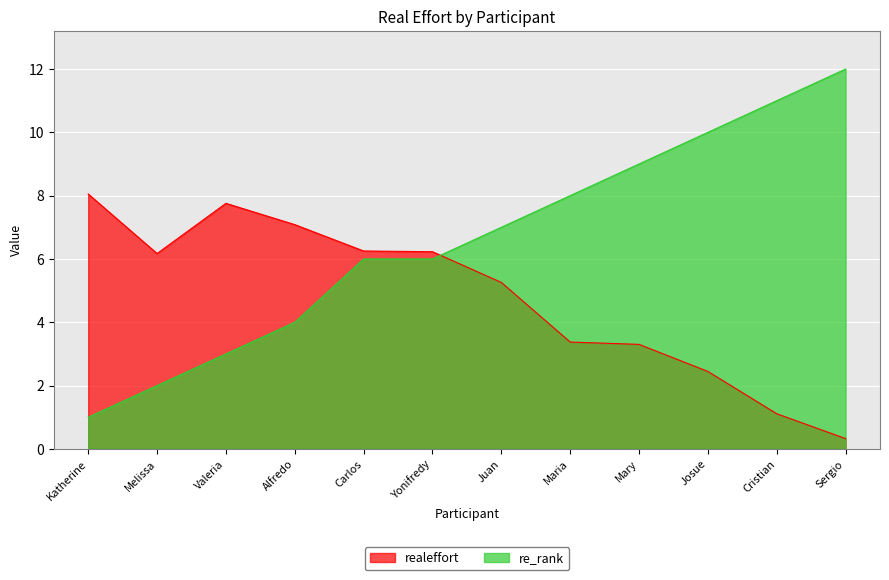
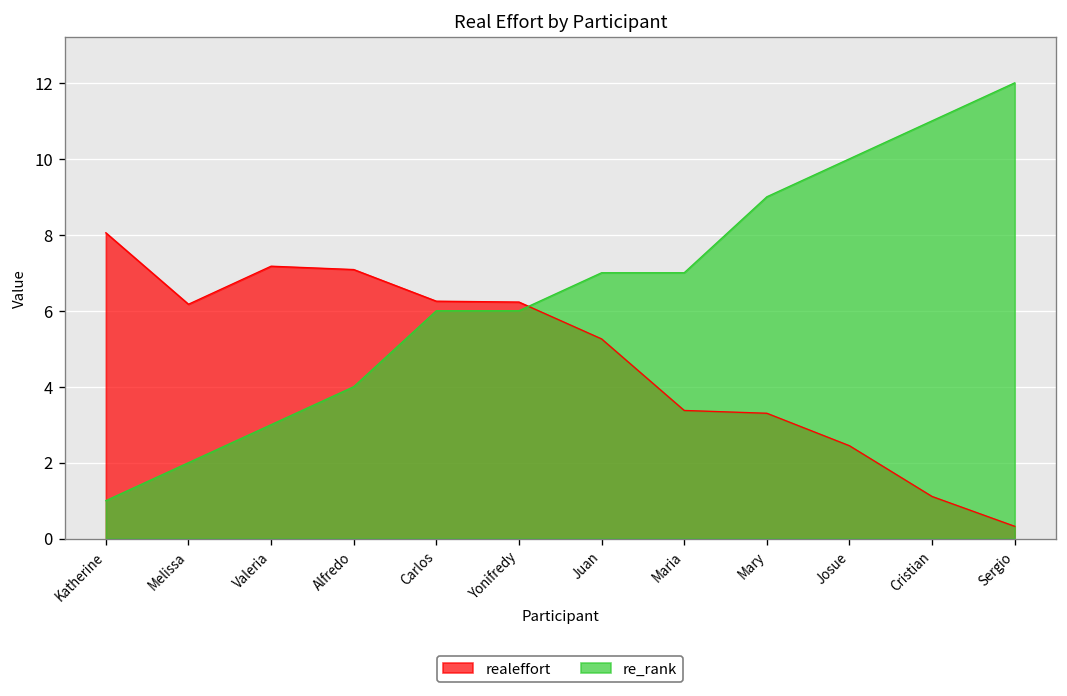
realeffort, Valeria: 7.8 -> 7.2
re_rank, Maria: 8 -> 7
